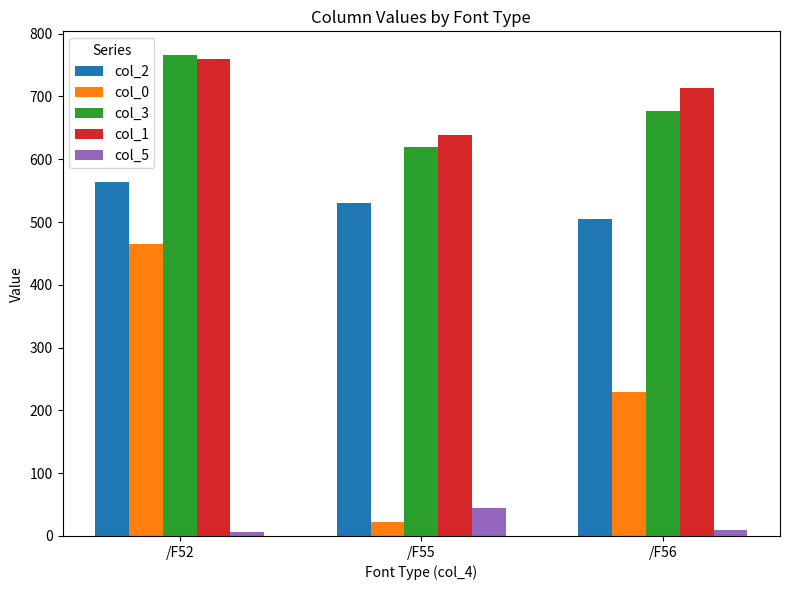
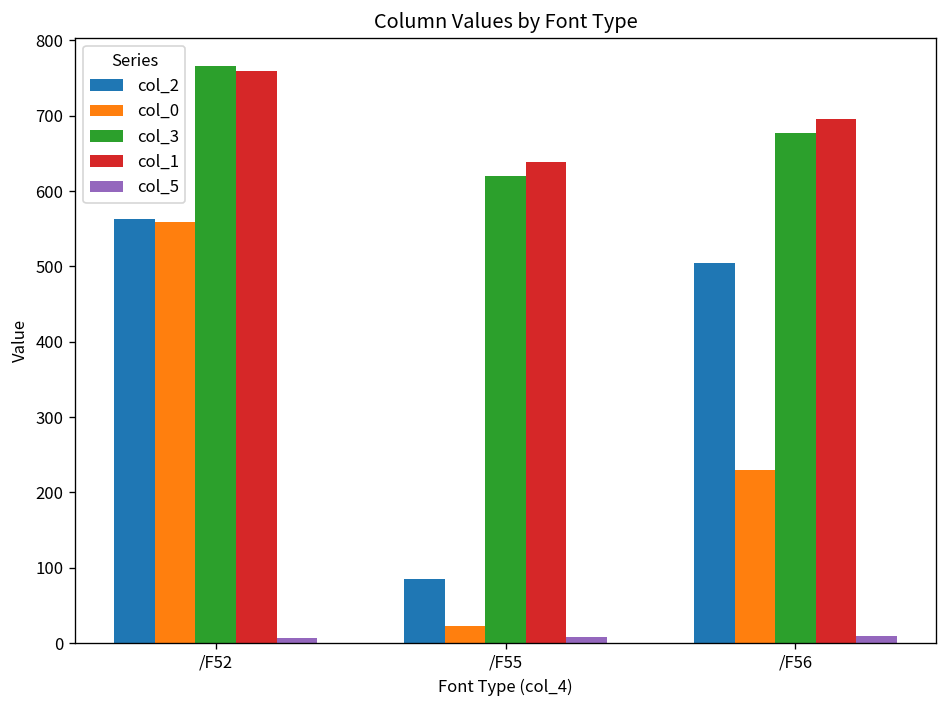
col_0, /F52: 460 -> 560
col_2, /F55: 530 -> 90
col_5, /F55: 40 -> 10
col_1, /F56: 710 -> 700
